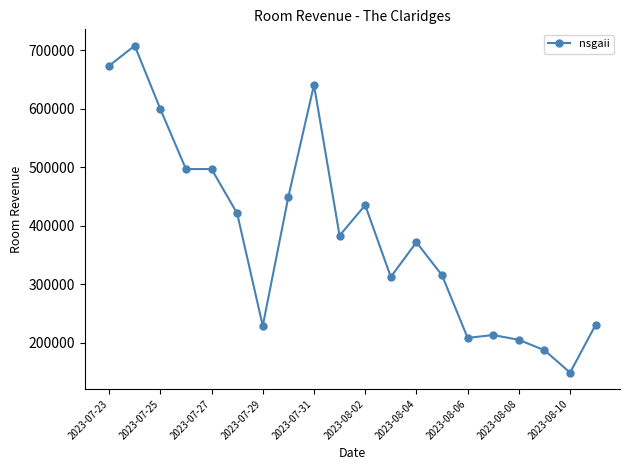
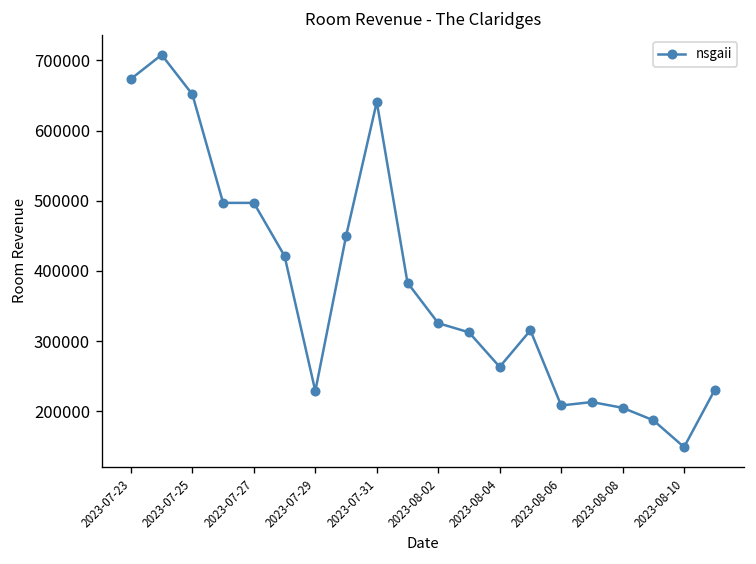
2023-07-25: 600000 -> 650000
2023-08-02: 440000 -> 330000
2023-08-04: 370000 -> 260000
